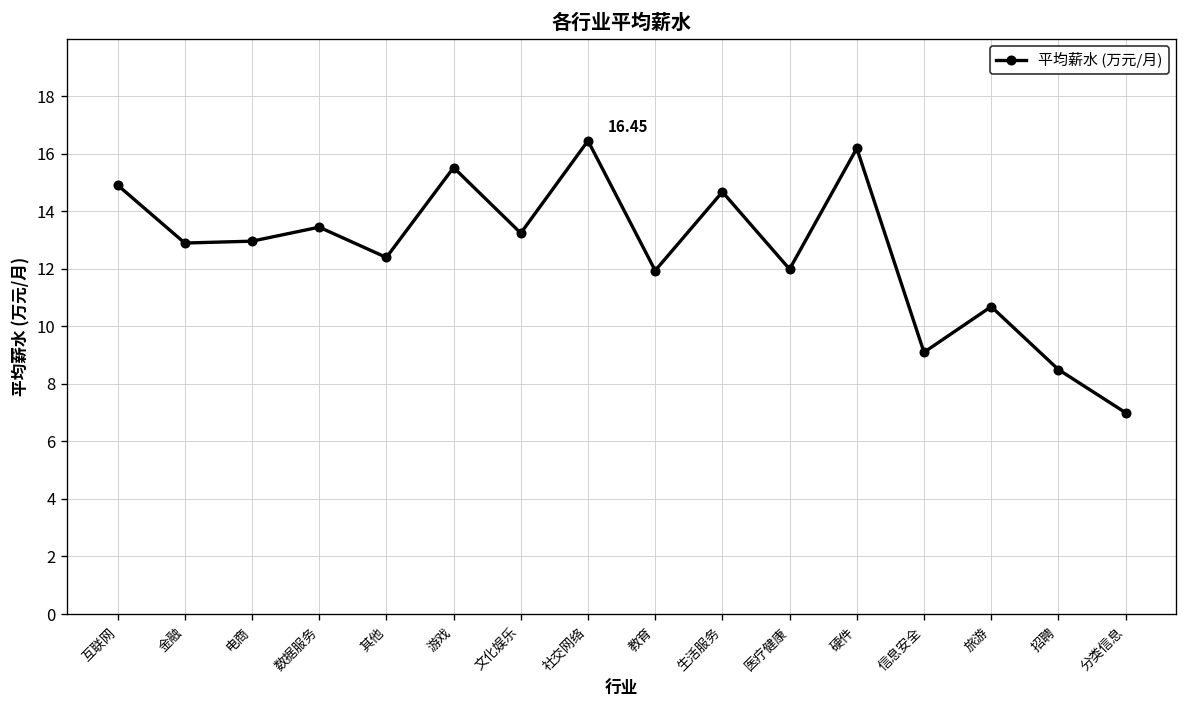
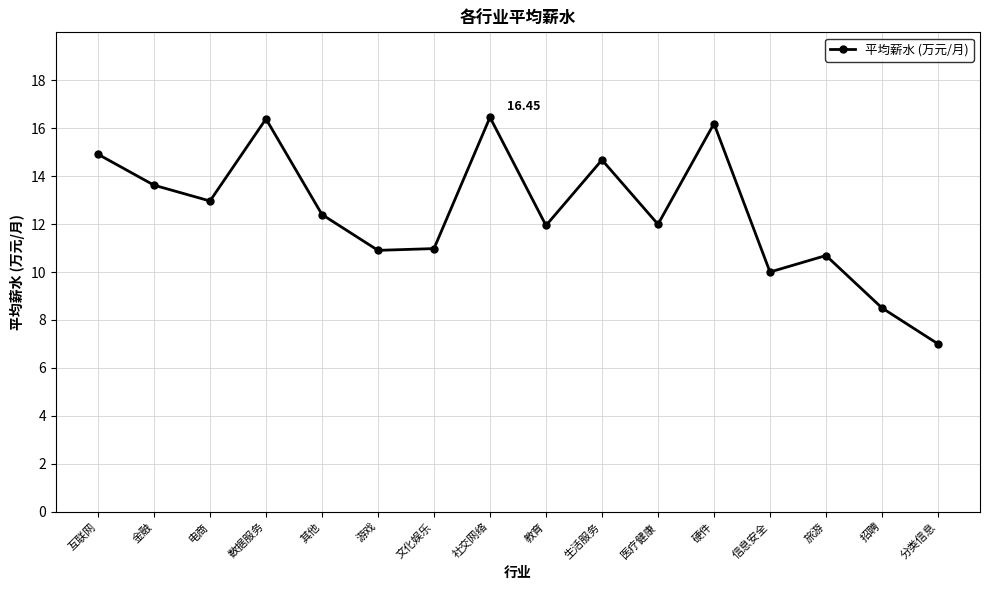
金融: 12.9 -> 13.6
数据服务: 13.5 -> 16.4
游戏: 15.5 -> 10.9
文化娱乐: 13.2 -> 11.0
信息安全: 9.1 -> 10.0
